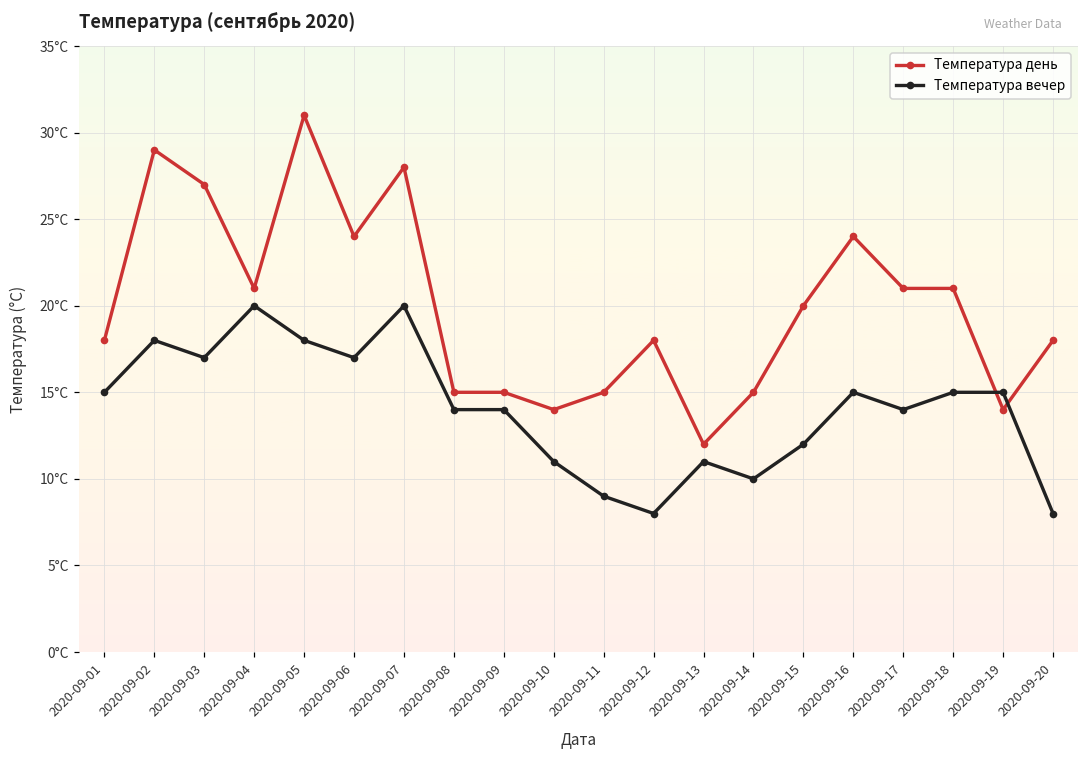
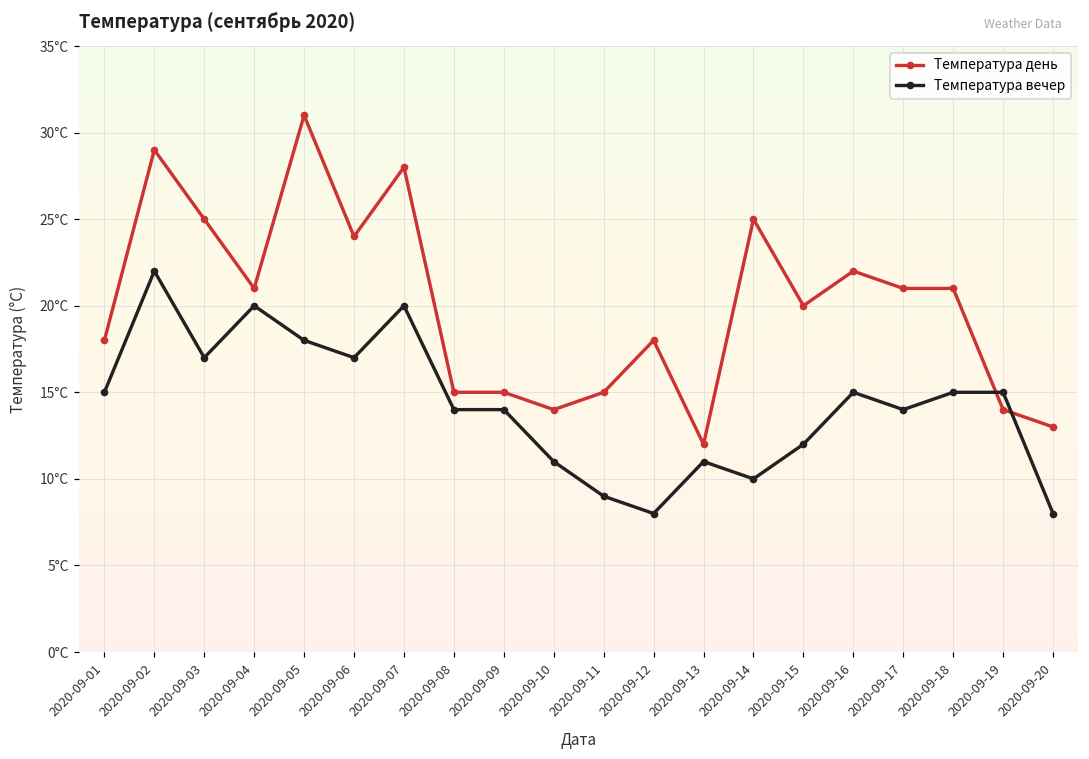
Температура вечер, 2020-09-02: 18°C -> 22°C
Температура день, 2020-09-03: 27°C -> 25°C
Температура день, 2020-09-14: 15°C -> 25°C
Температура день, 2020-09-16: 24°C -> 22°C
Температура день, 2020-09-20: 18°C -> 13°C
